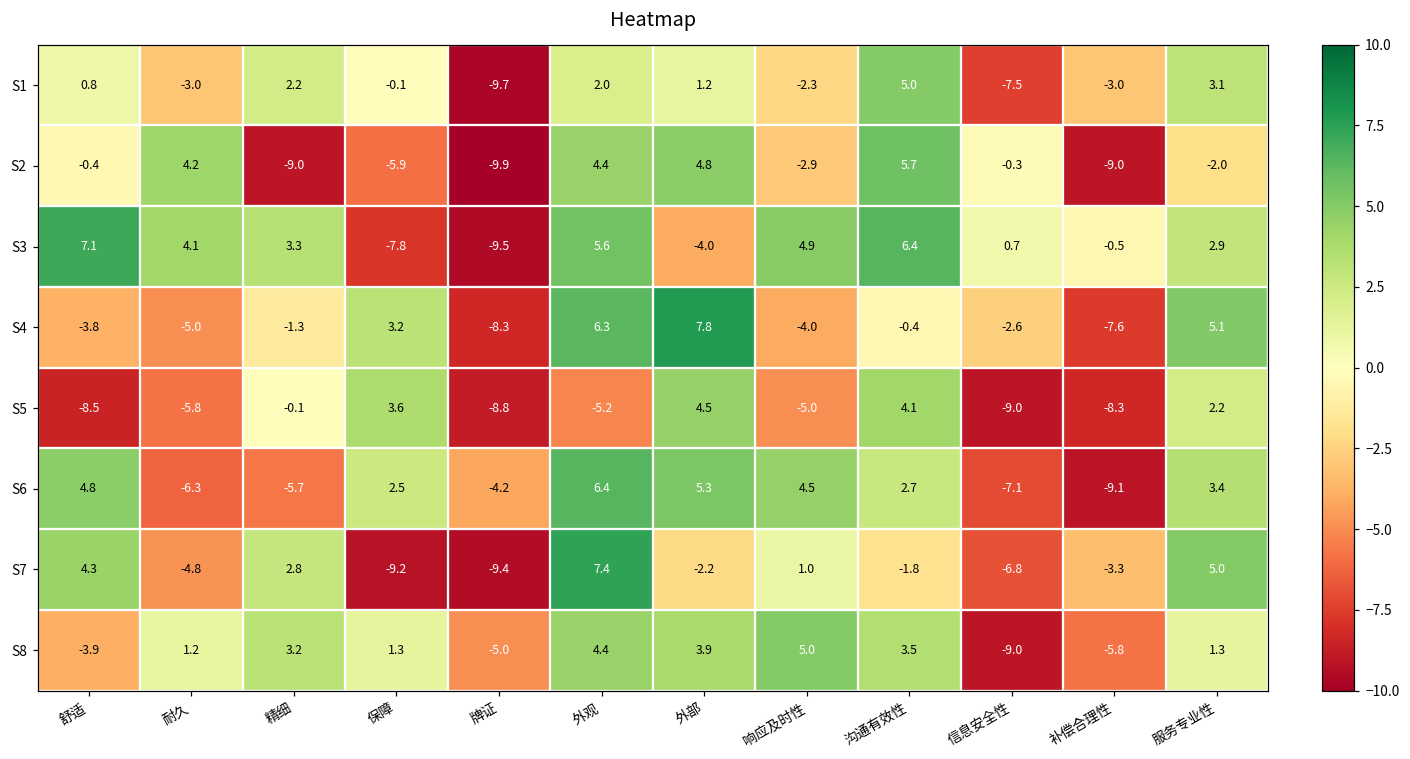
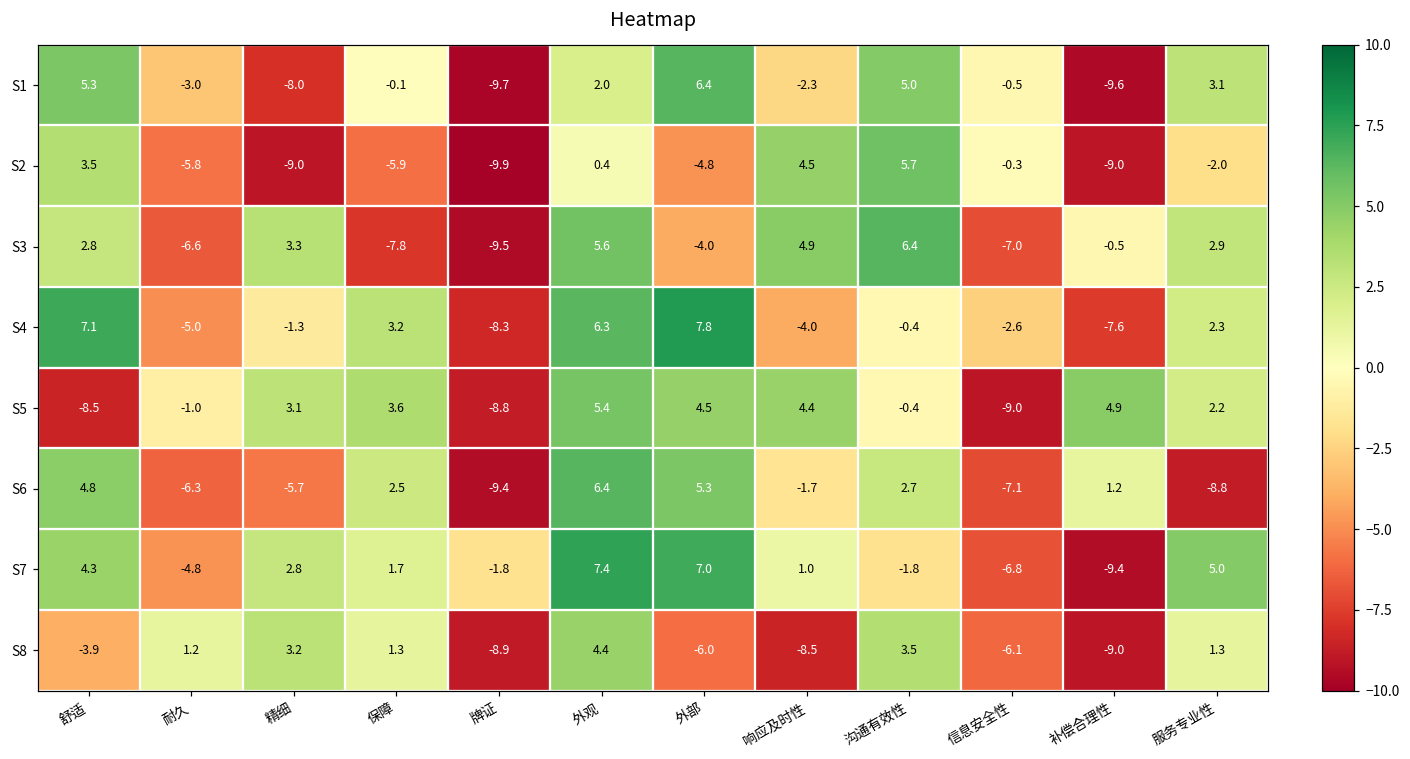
S1, 舒适: 0.8 -> 5.3
S1, 精细: 2.2 -> -8.0
S1, 外部: 1.2 -> 6.4
S1, 信息安全性: -7.5 -> -0.5
S1, 补偿合理性: -3.0 -> -9.6
S2, 舒适: -0.4 -> 3.5
S2, 耐久: 4.2 -> -5.8
S2, 外观: 4.4 -> 0.4
S2, 外部: 4.8 -> -4.8
S2, 响应及时性: -2.9 -> 4.5
S3, 舒适: 7.1 -> 2.8
S3, 耐久: 4.1 -> -6.6
S3, 信息安全性: 0.7 -> -7.0
S4, 舒适: -3.8 -> 7.1
S4, 服务专业性: 5.1 -> 2.3
S5, 耐久: -5.8 -> -1.0
S5, 精细: -0.1 -> 3.1
S5, 外观: -5.2 -> 5.4
S5, 响应及时性: -5.0 -> 4.4
S5, 沟通有效性: 4.1 -> -0.4
S5, 补偿合理性: -8.3 -> 4.9
S6, 牌证: -4.2 -> -9.4
S6, 响应及时性: 4.5 -> -1.7
S6, 补偿合理性: -9.1 -> 1.2
S6, 服务专业性: 3.4 -> -8.8
S7, 保障: -9.2 -> 1.7
S7, 牌证: -9.4 -> -1.8
S7, 外部: -2.2 -> 7.0
S7, 补偿合理性: -3.3 -> -9.4
S8, 牌证: -5.0 -> -8.9
S8, 外部: 3.9 -> -6.0
S8, 响应及时性: 5.0 -> -8.5
S8, 信息安全性: -9.0 -> -6.1
S8, 补偿合理性: -5.8 -> -9.0
